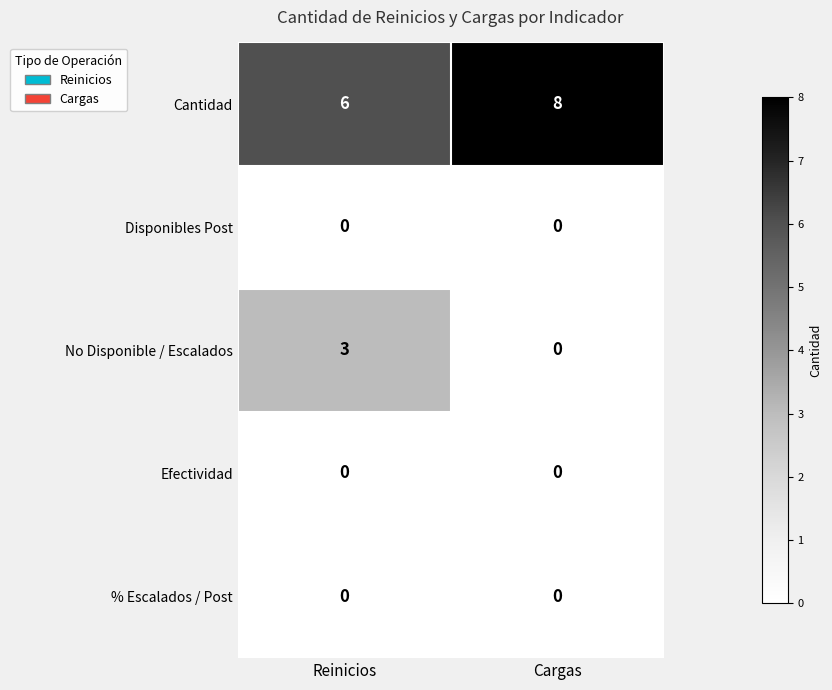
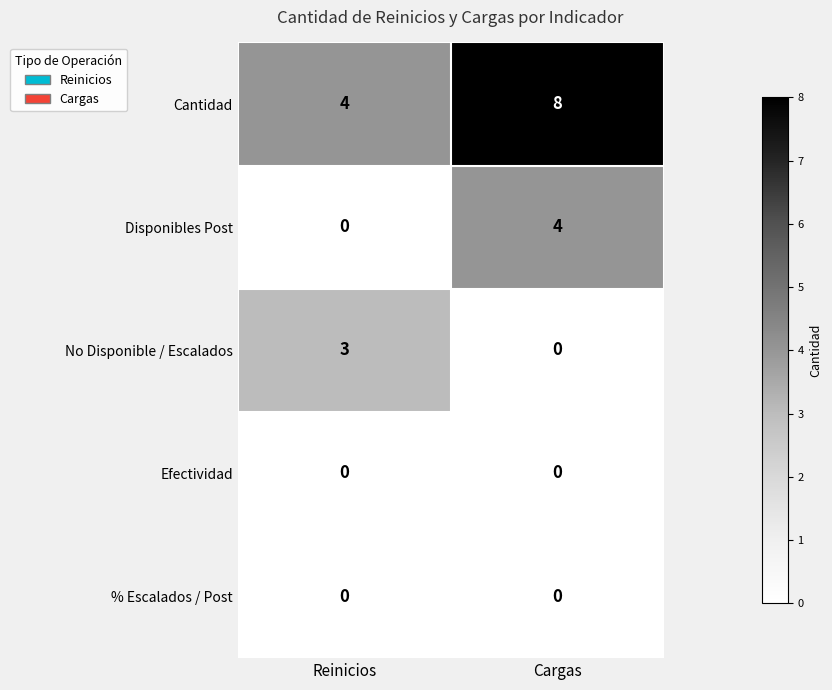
Cantidad, Reinicios: 6 -> 4
Disponibles Post, Cargas: 0 -> 4
